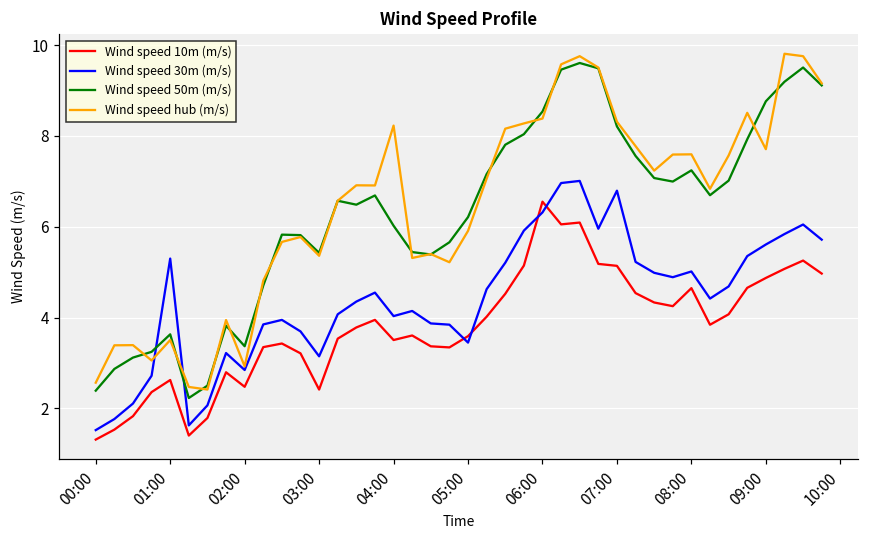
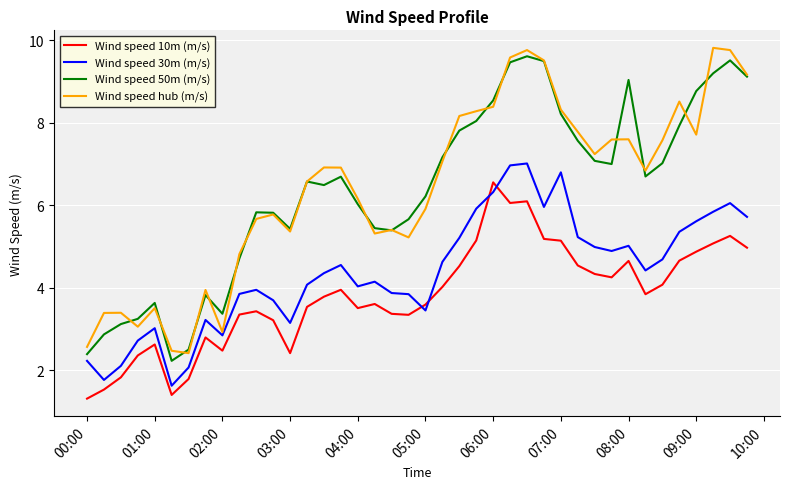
Wind speed 30m (m/s), 00:00: 1.5 -> 2.2
Wind speed 30m (m/s), 01:00: 5.3 -> 3.0
Wind speed hub (m/s), 04:00: 8.2 -> 6.2
Wind speed 50m (m/s), 08:00: 7.2 -> 9.0
